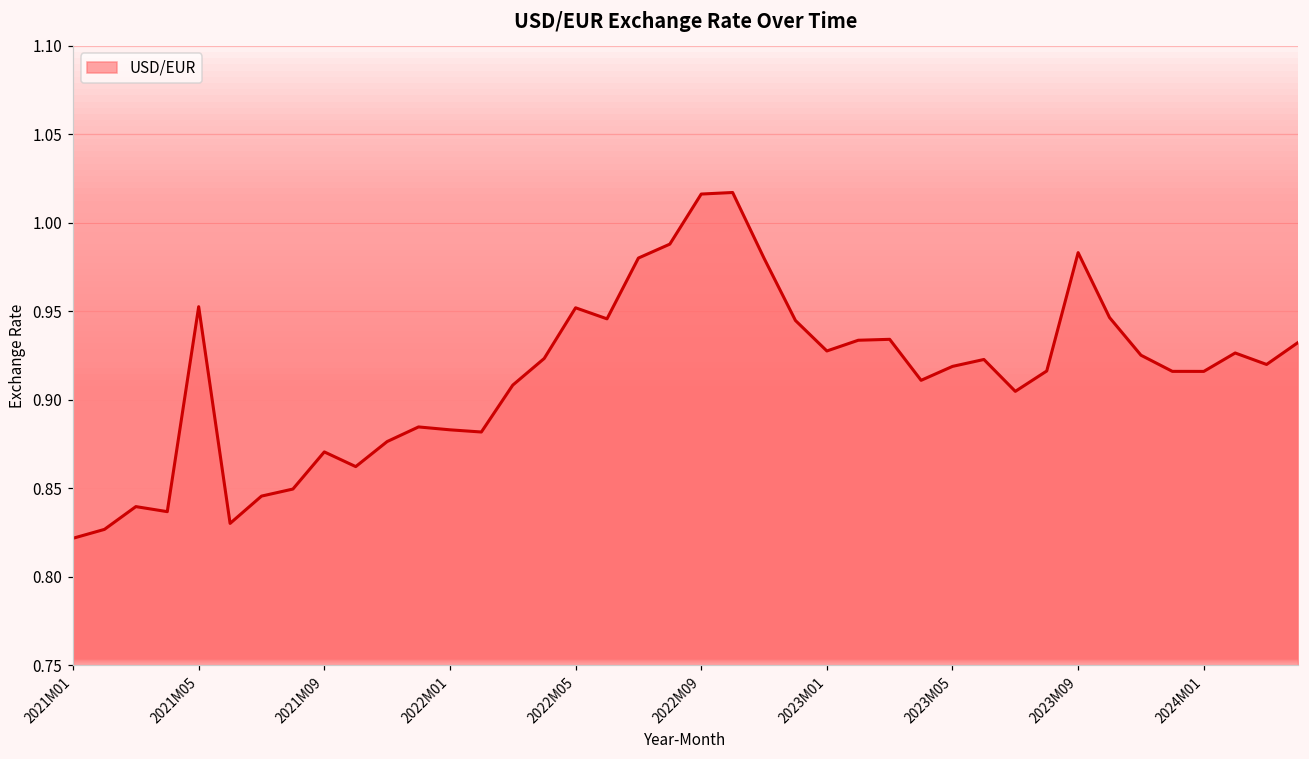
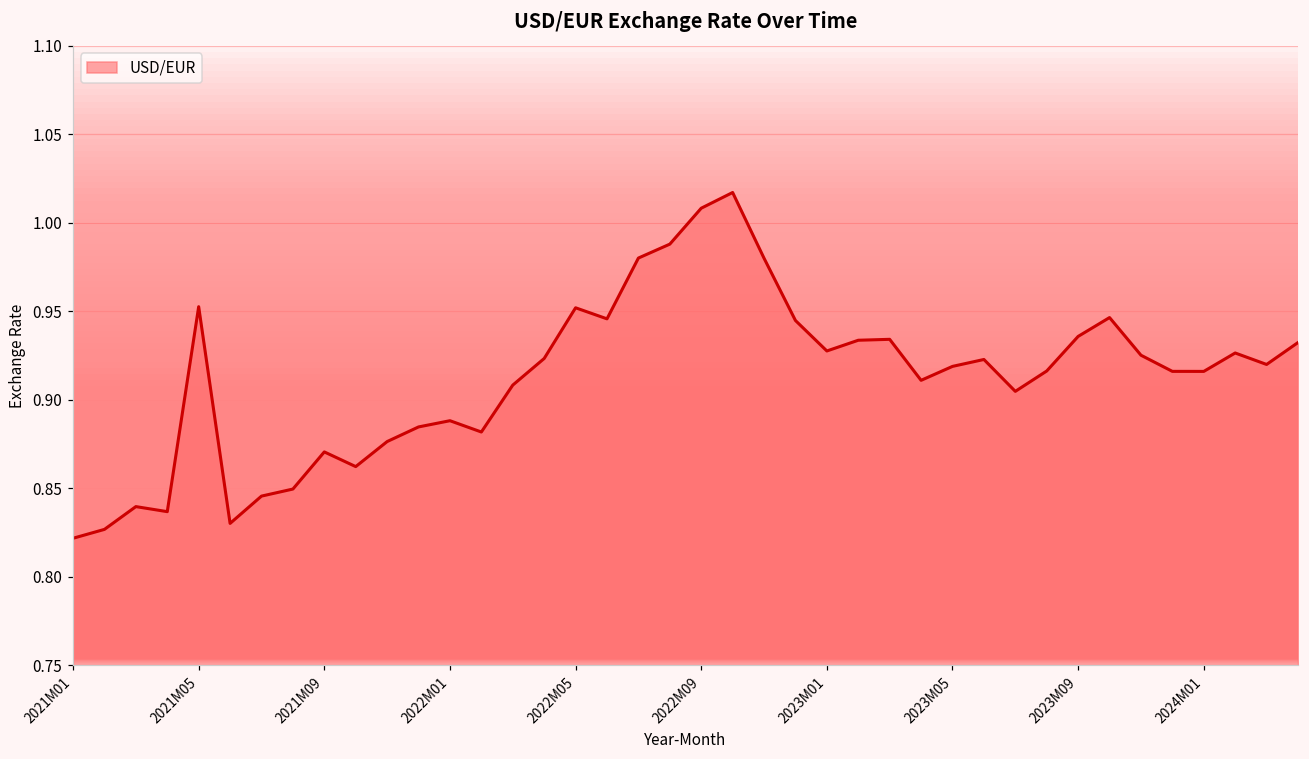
2022M01: 0.883 -> 0.888
2022M09: 1.016 -> 1.008
2023M09: 0.983 -> 0.936
